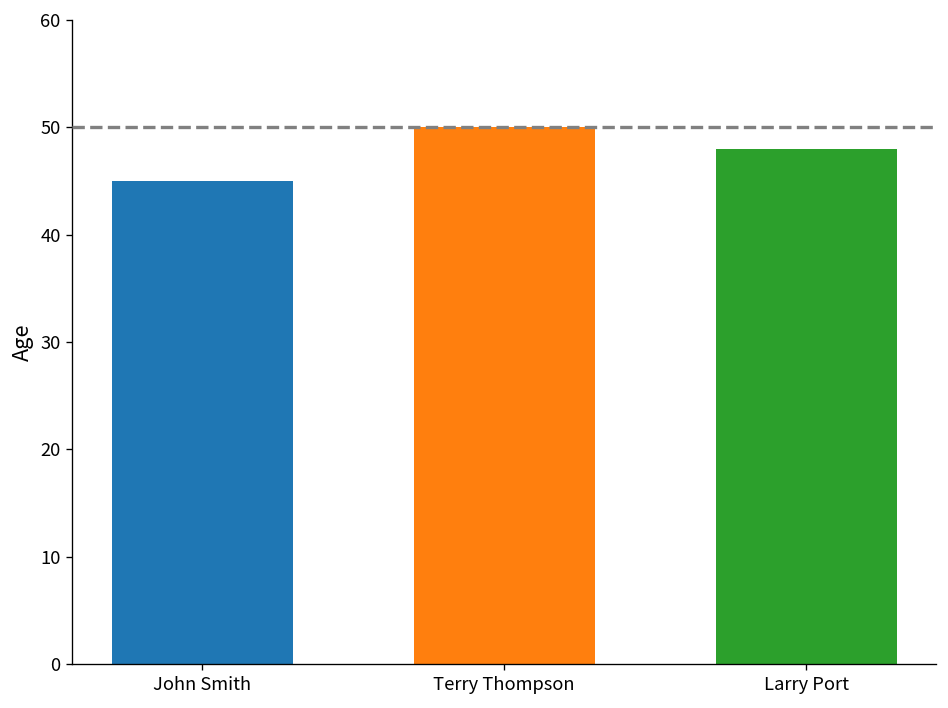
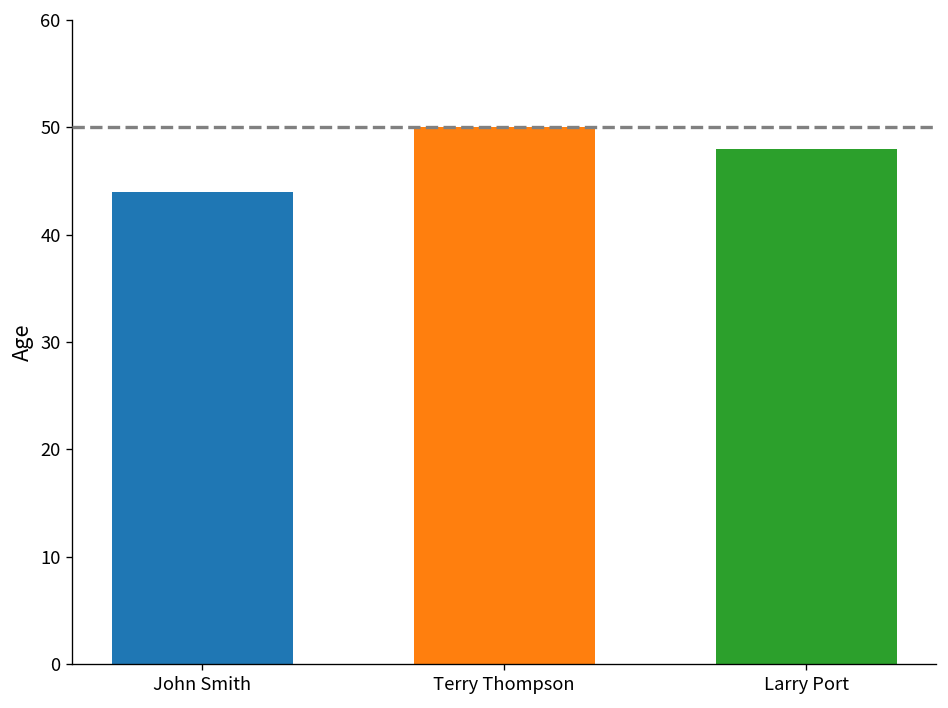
John Smith: 45 -> 44
